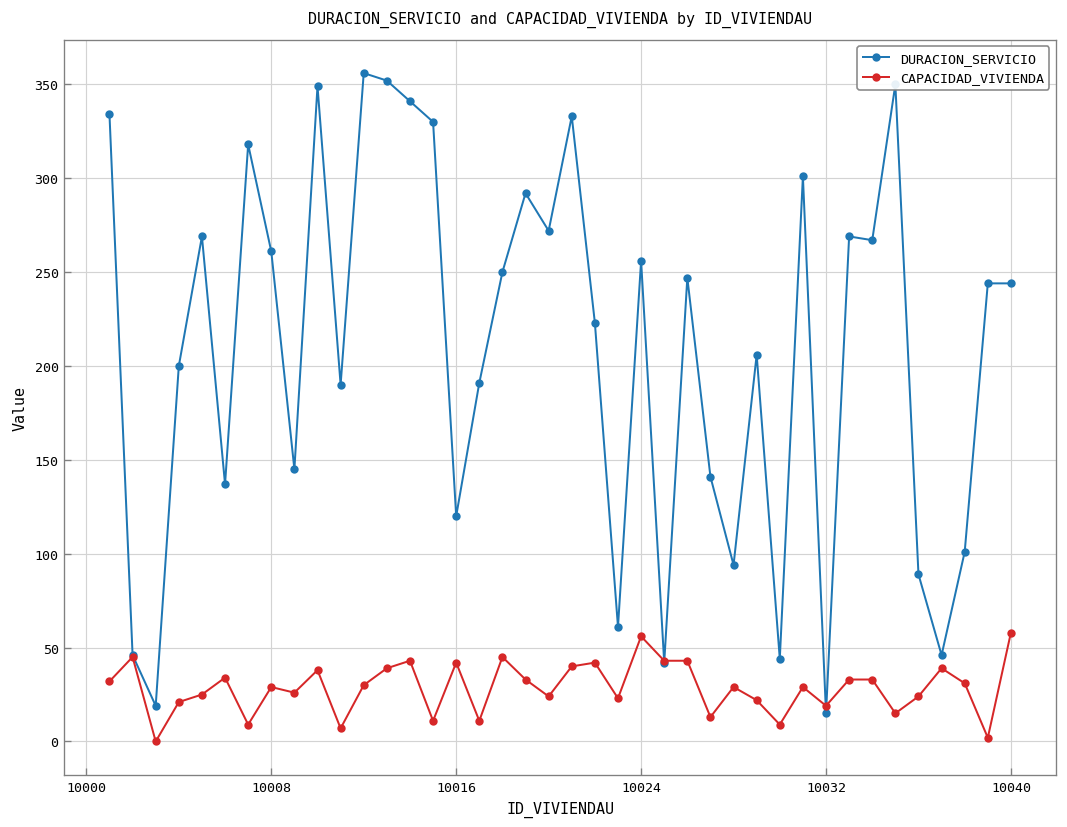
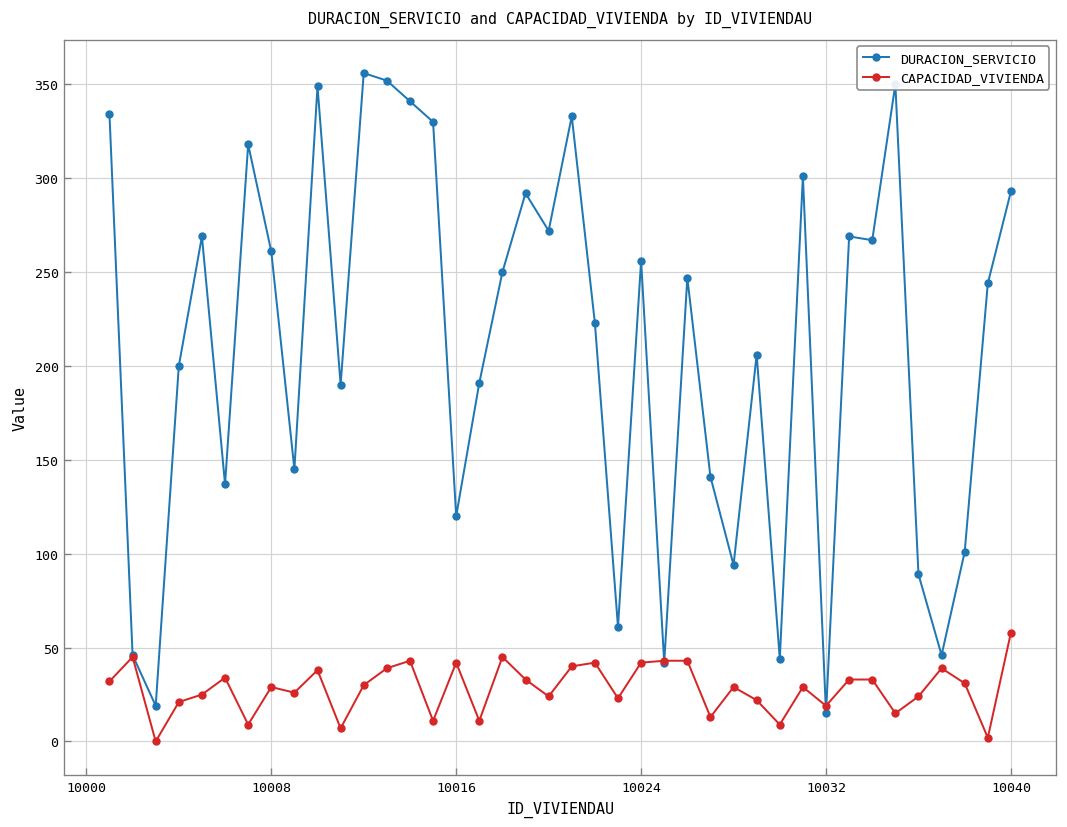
CAPACIDAD_VIVIENDA, 10024: 56 -> 42
DURACION_SERVICIO, 10040: 244 -> 293
